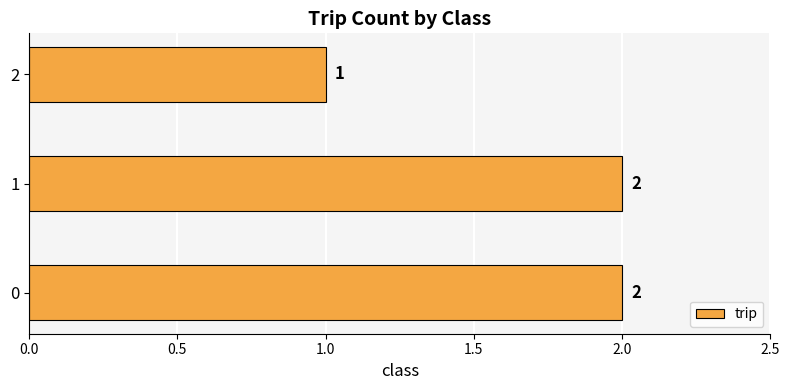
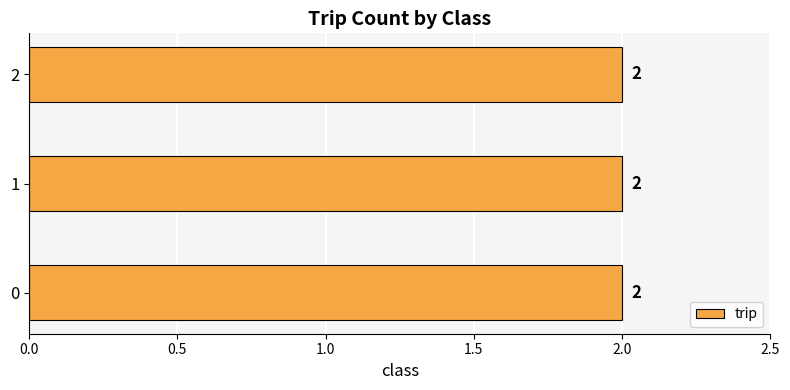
2: 1 -> 2
